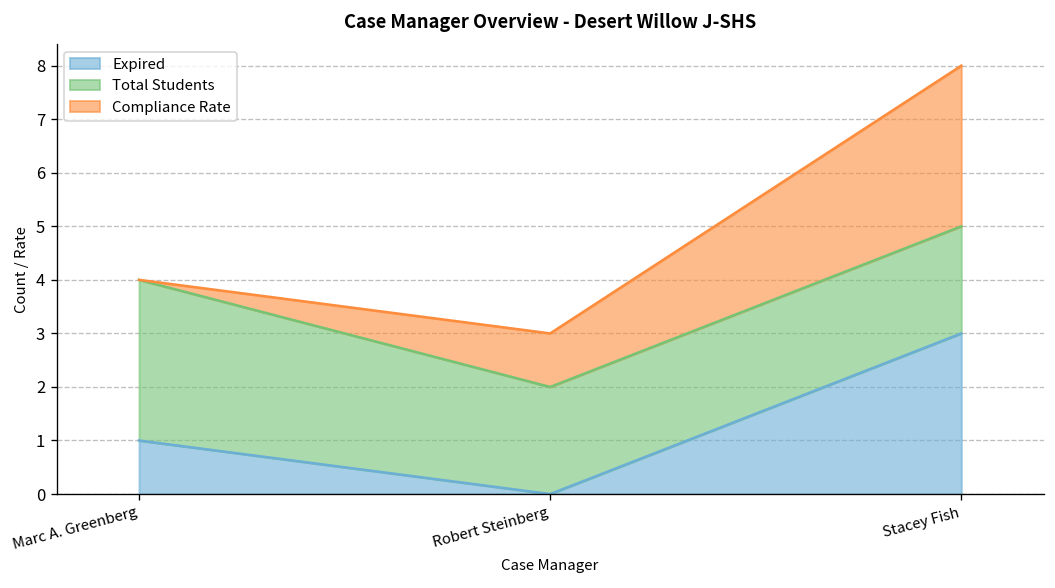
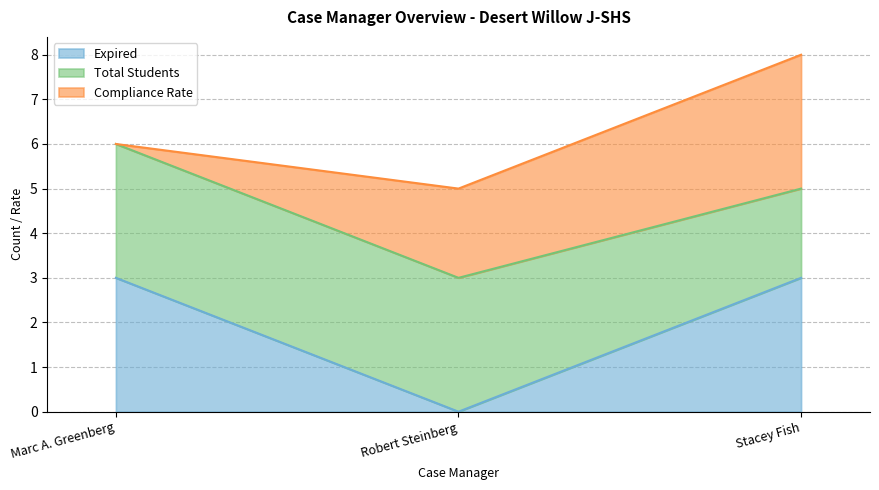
Expired, Marc A. Greenberg: 1 -> 3
Total Students, Robert Steinberg: 2 -> 3
Compliance Rate, Robert Steinberg: 1 -> 2
